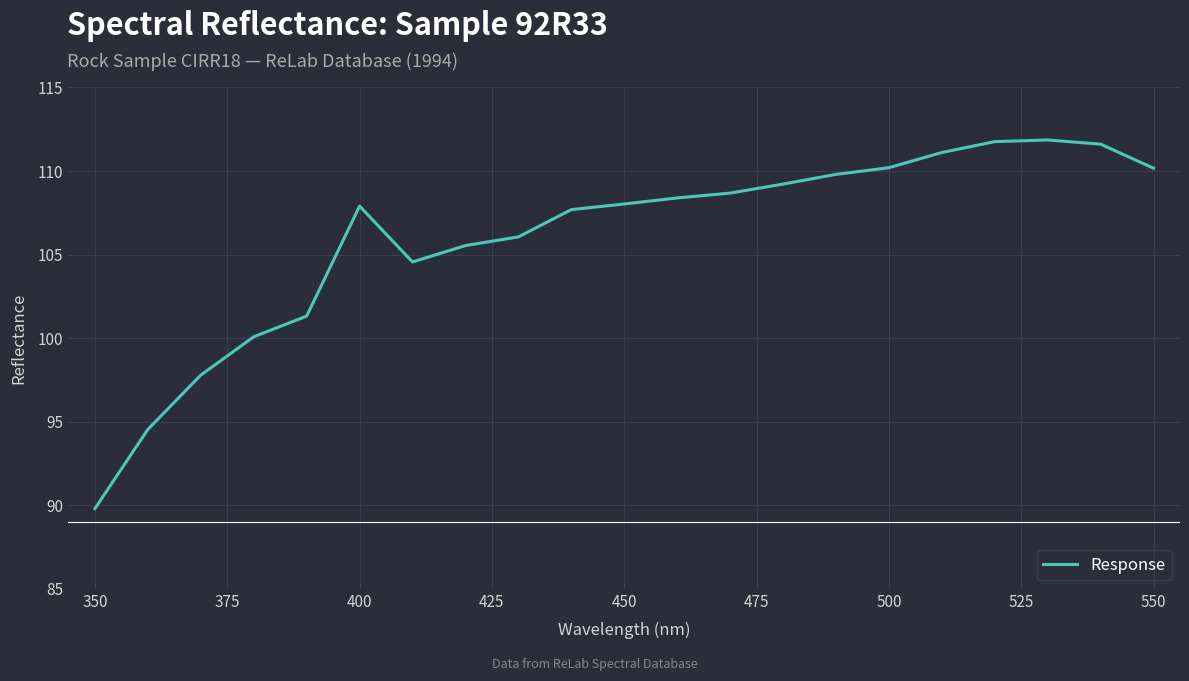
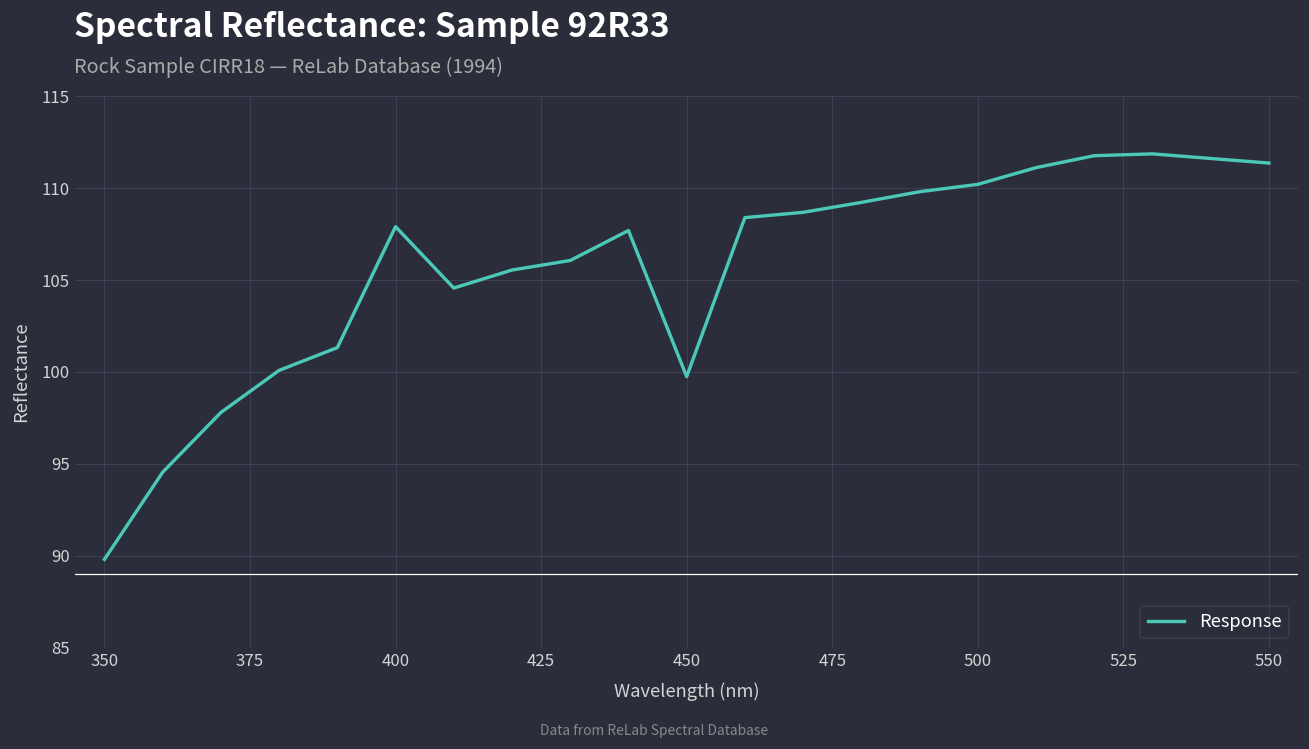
450: 108.0 -> 99.7
550: 110.2 -> 111.4
